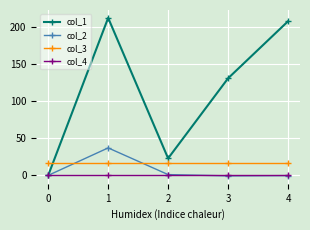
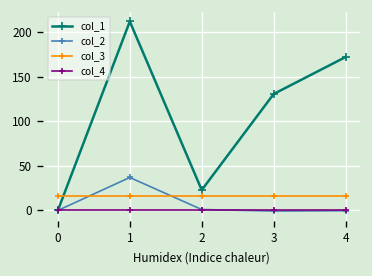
col_1, 4: 210 -> 170
